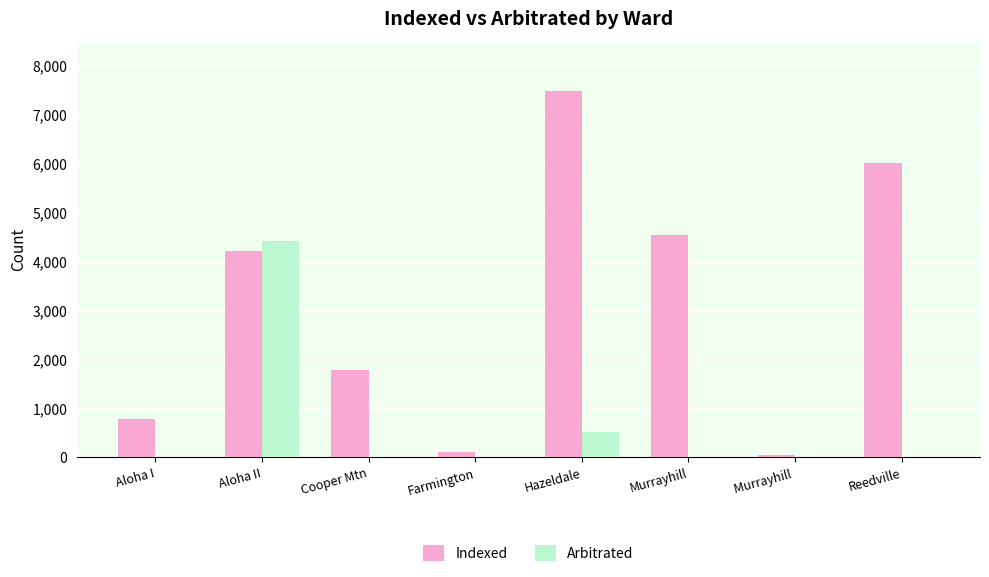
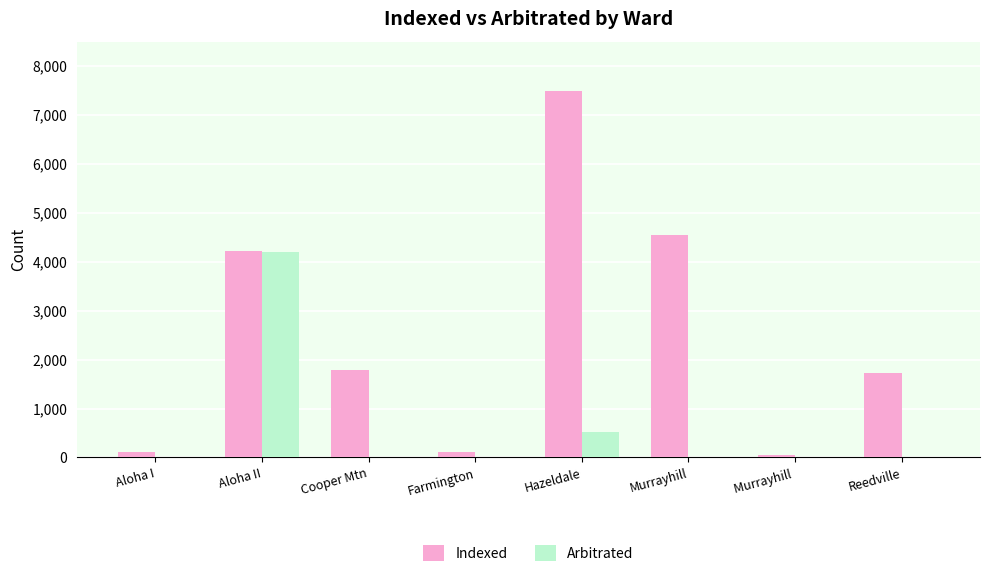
Indexed, Aloha I: 800 -> 100
Arbitrated, Aloha II: 4,400 -> 4,200
Indexed, Reedville: 6,000 -> 1,700
